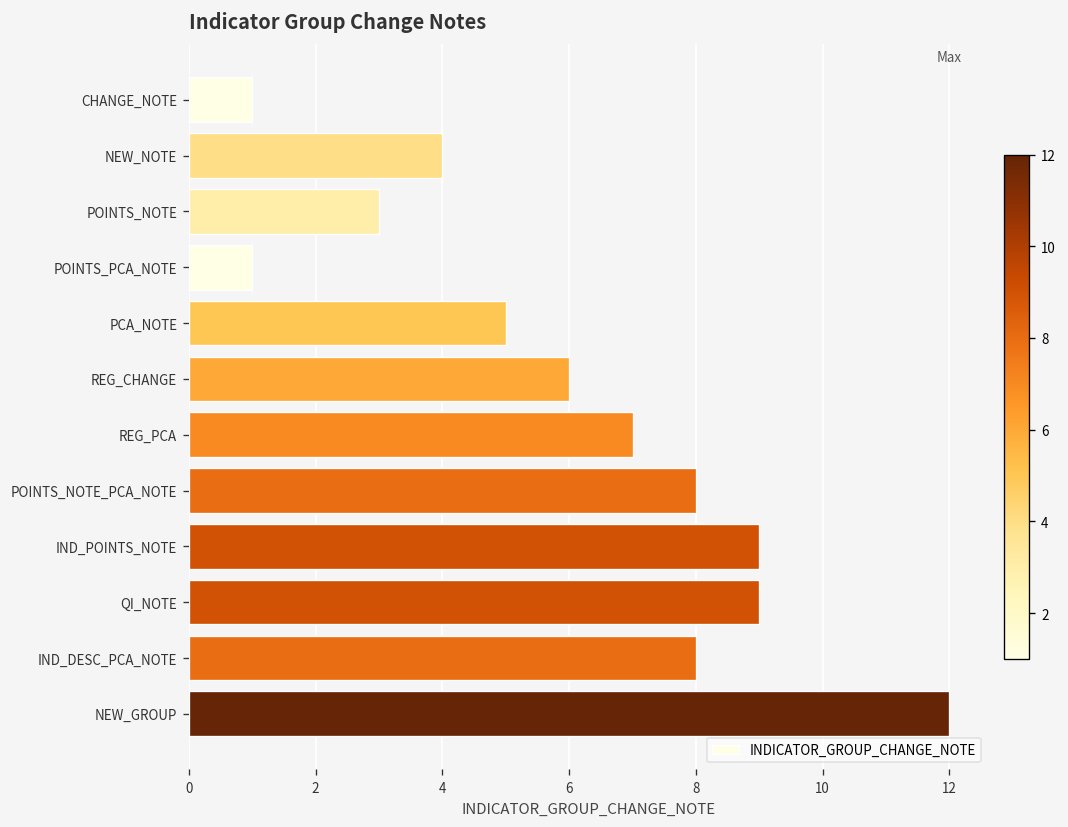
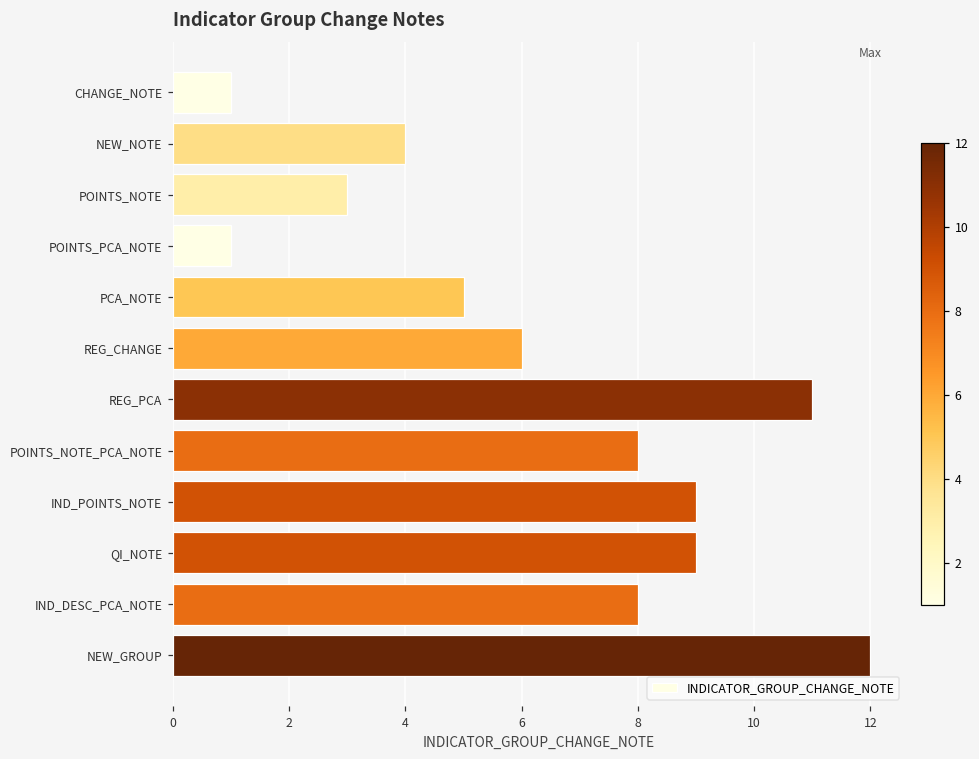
REG_PCA: 7 -> 11
